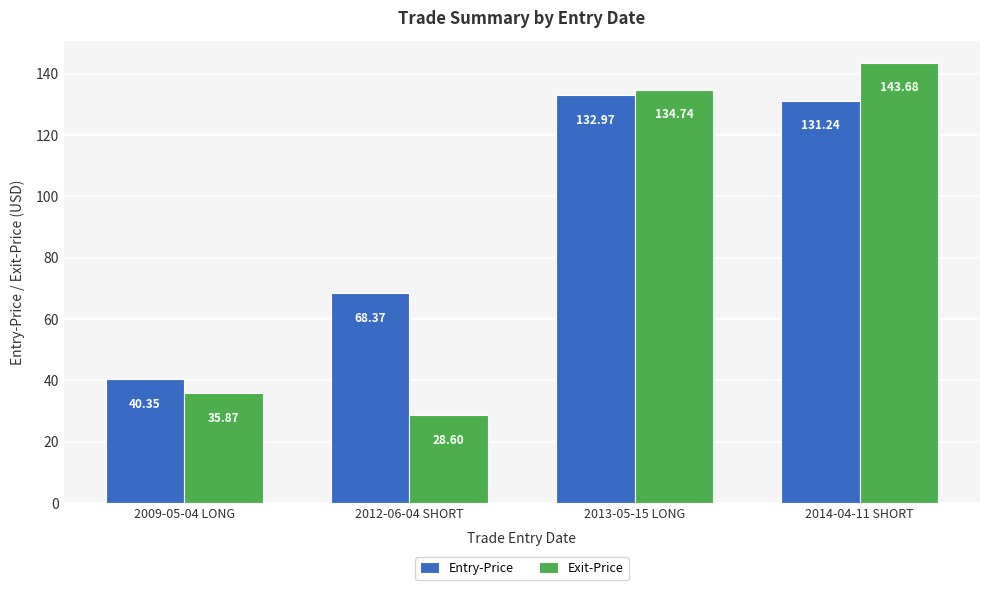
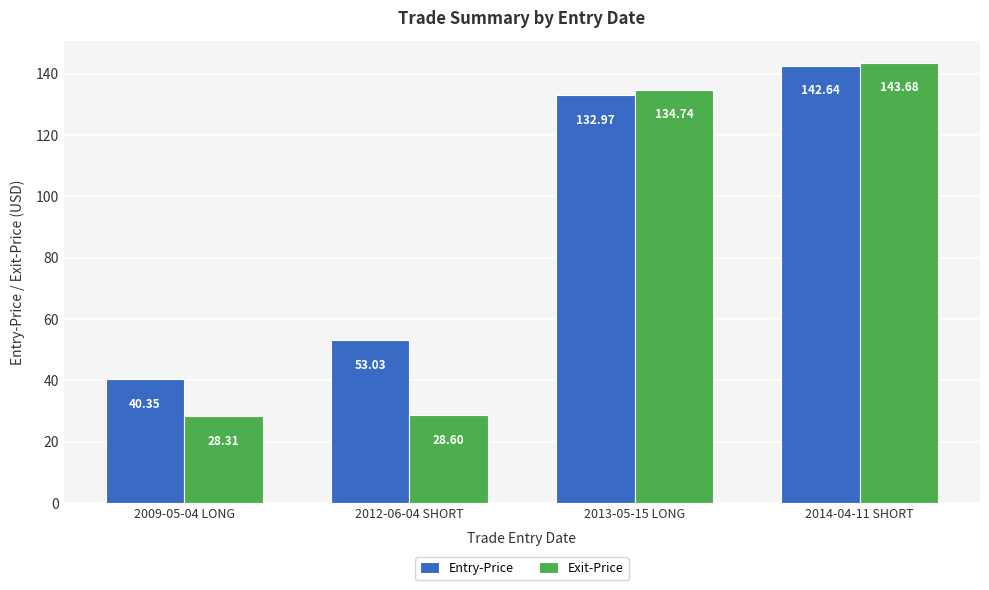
Exit-Price, 2009-05-04 LONG: 35.87 -> 28.31
Entry-Price, 2012-06-04 SHORT: 68.37 -> 53.03
Entry-Price, 2014-04-11 SHORT: 131.24 -> 142.64
